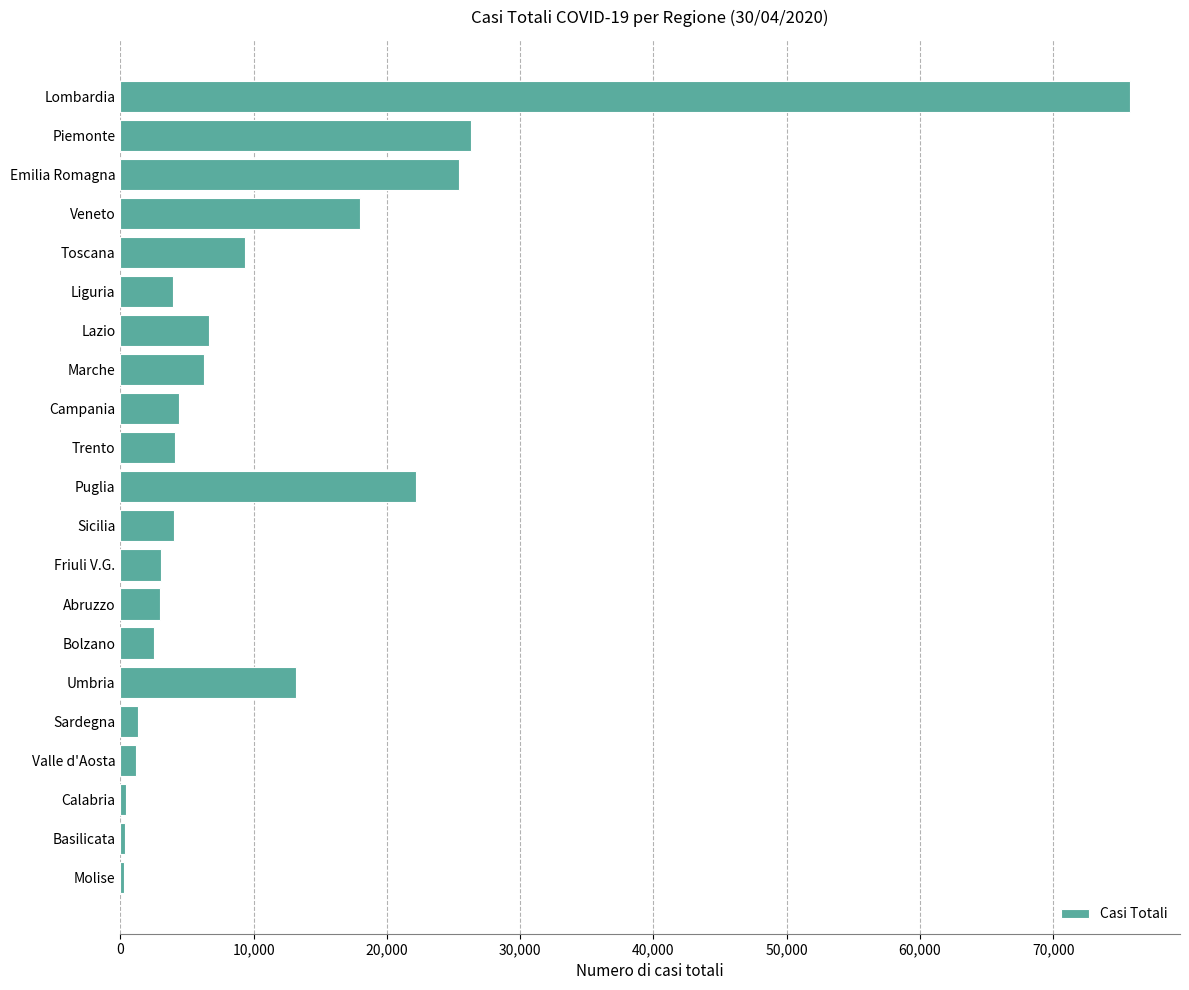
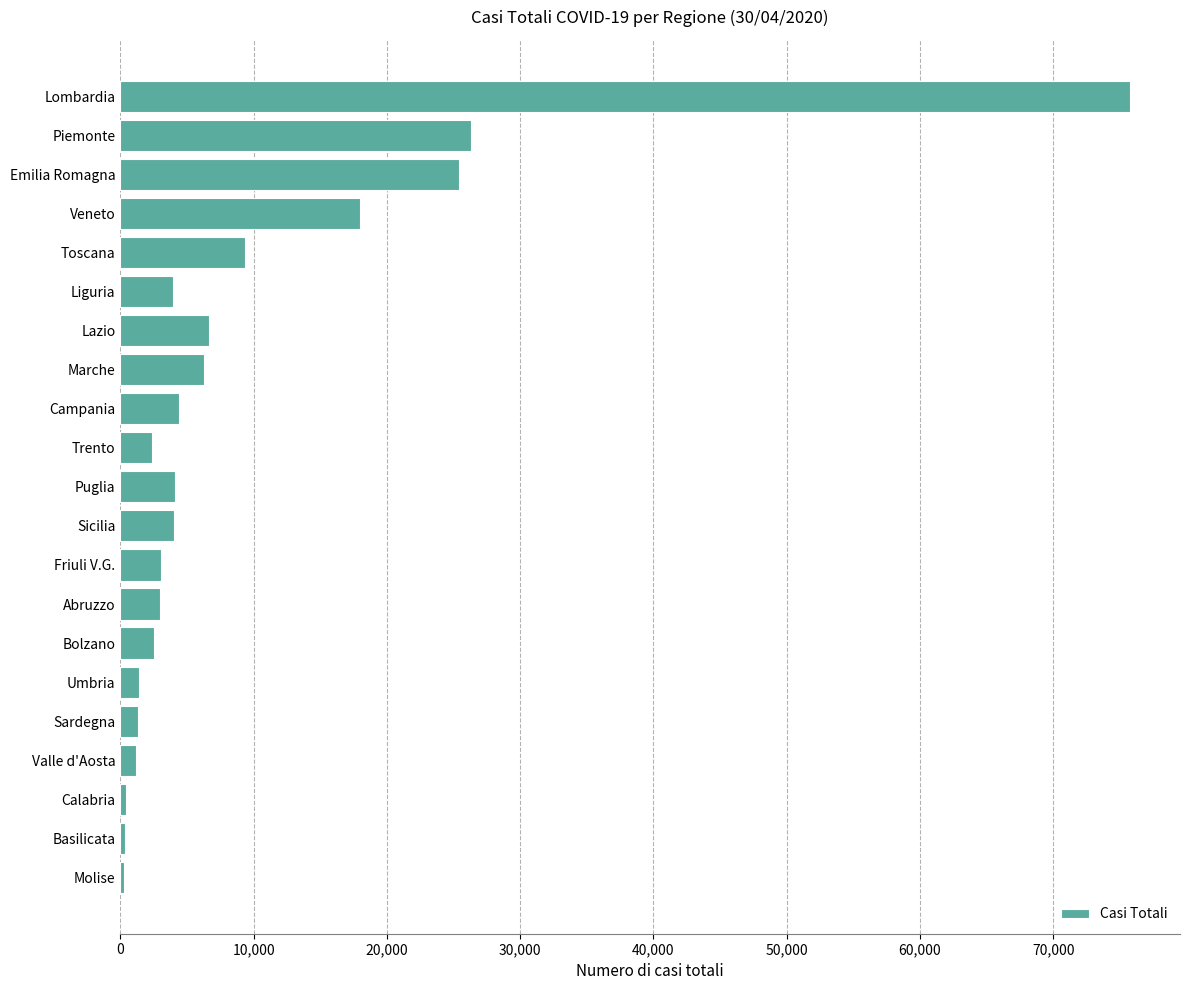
Trento: 4,100 -> 2,300
Puglia: 22,200 -> 4,100
Umbria: 13,200 -> 1,400
